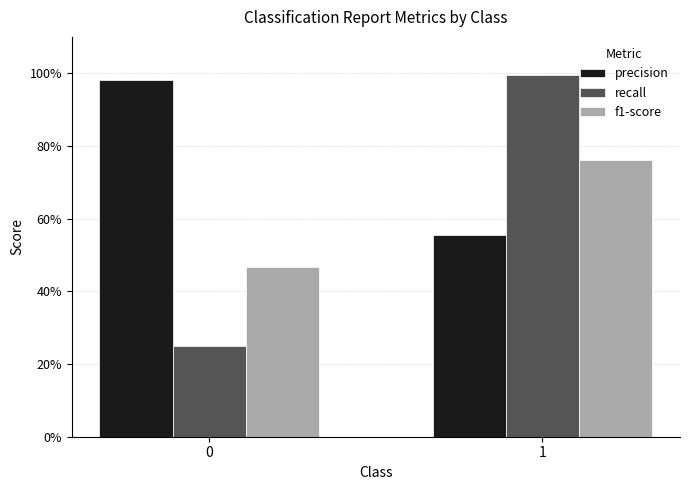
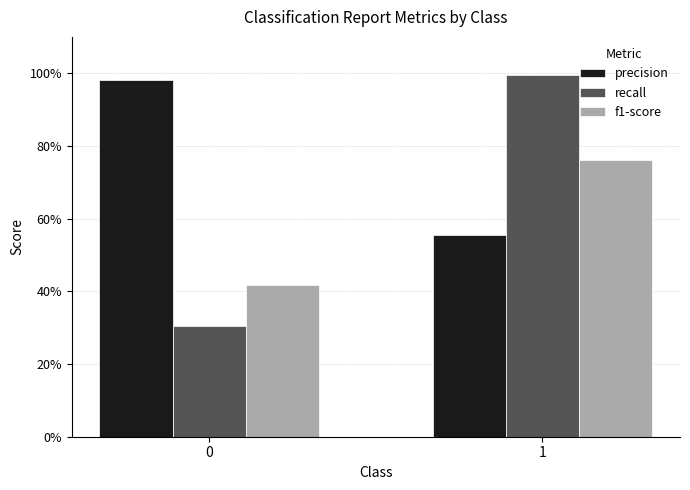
recall, 0: 25% -> 31%
f1-score, 0: 47% -> 42%
